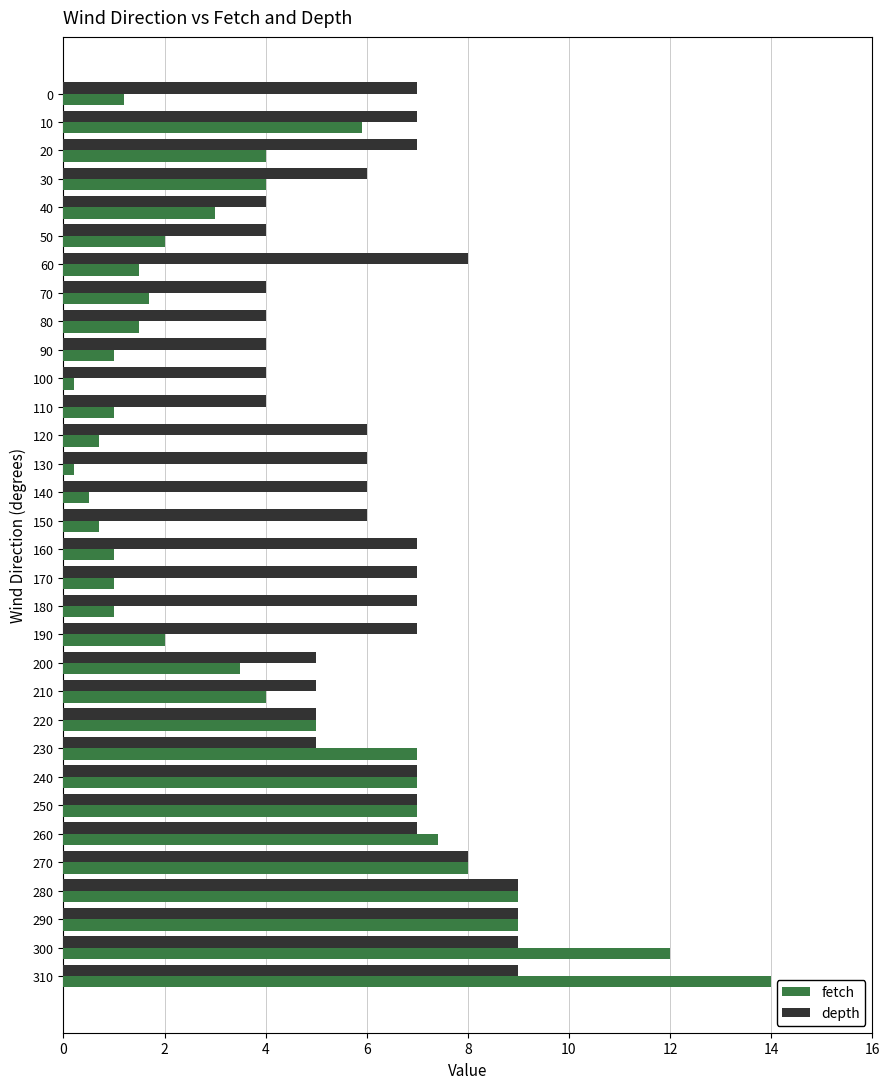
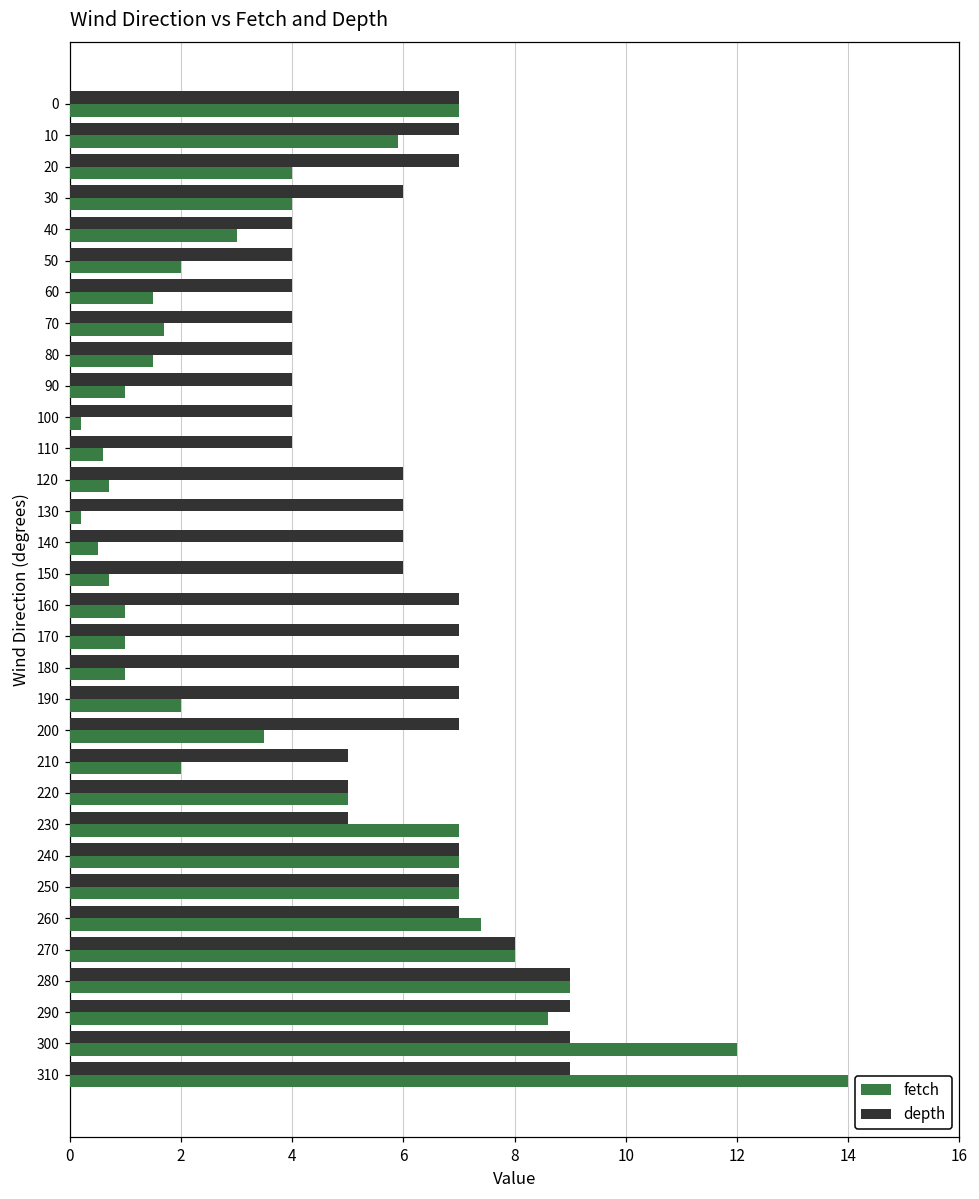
fetch, 0: 1.2 -> 7.0
depth, 60: 8 -> 4
fetch, 110: 1.0 -> 0.6
depth, 200: 5 -> 7
fetch, 210: 4 -> 2
fetch, 290: 9.0 -> 8.6
